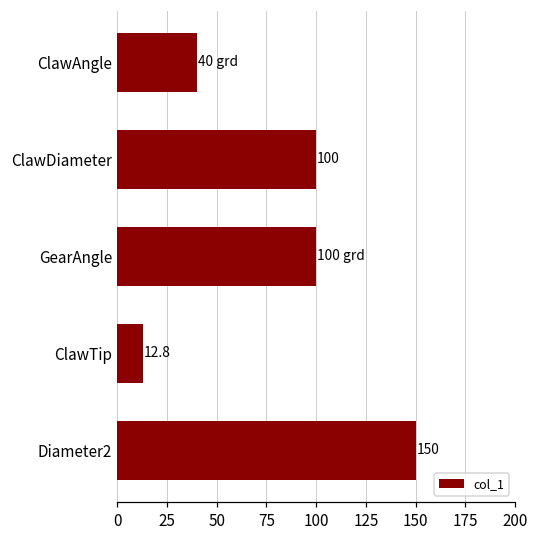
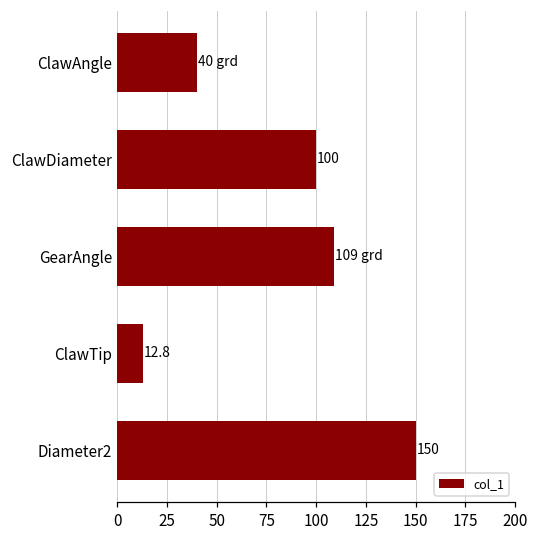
GearAngle: 100 -> 109
